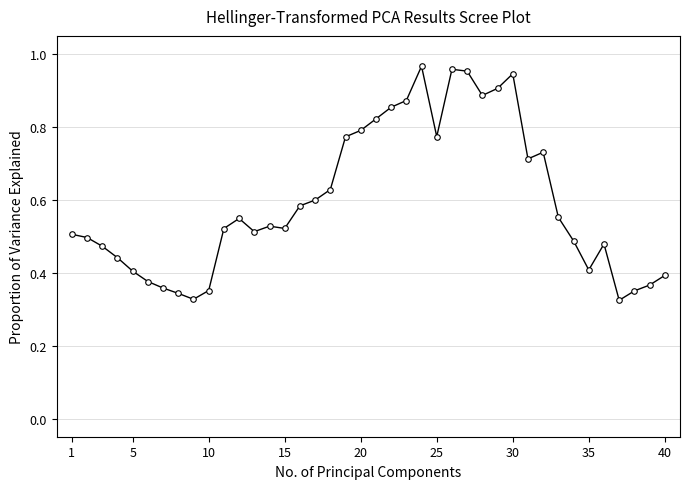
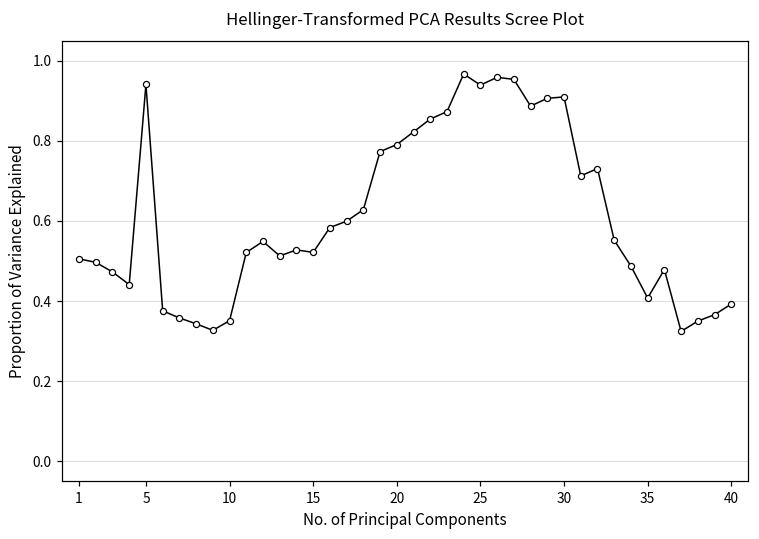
5: 0.40 -> 0.94
25: 0.77 -> 0.94
30: 0.95 -> 0.91
